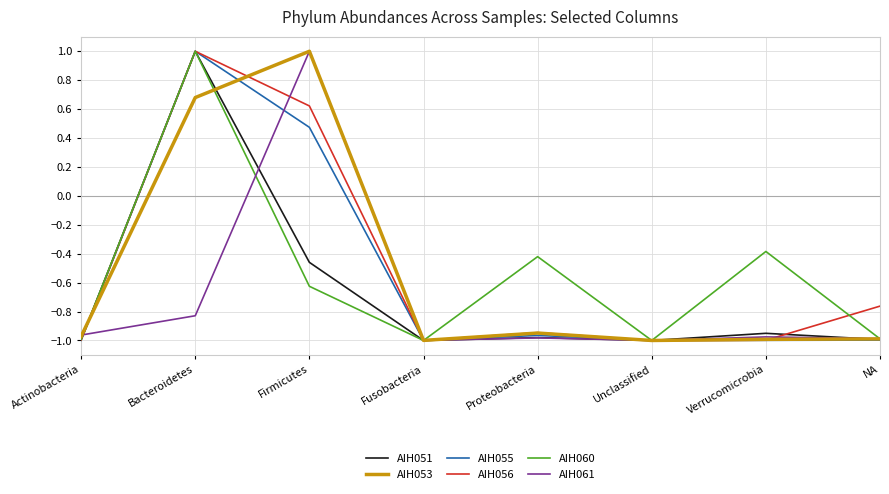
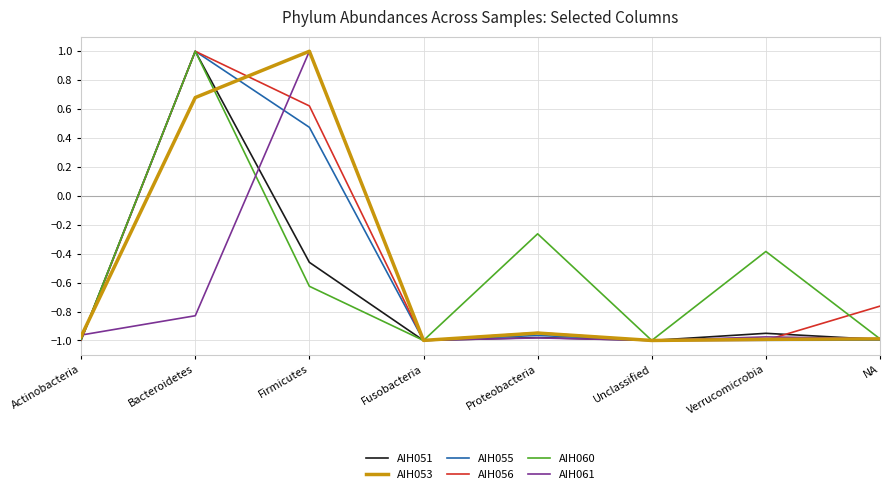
AIH060, Proteobacteria: -0.42 -> -0.26
